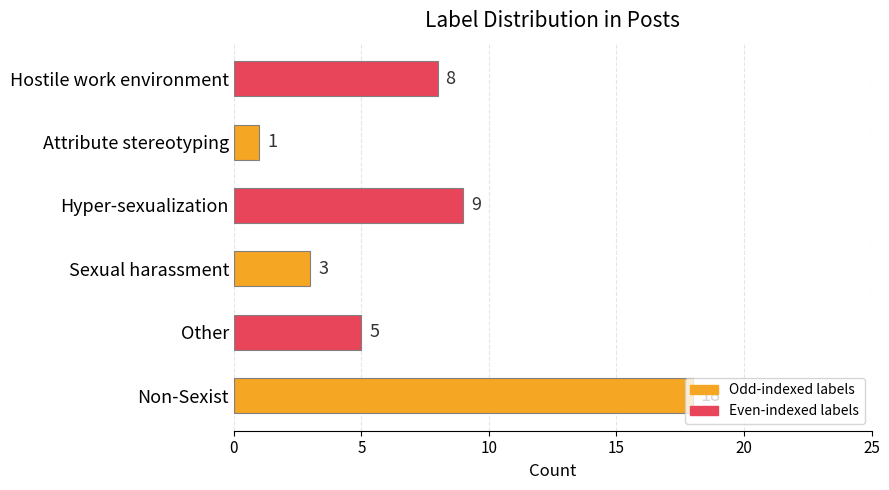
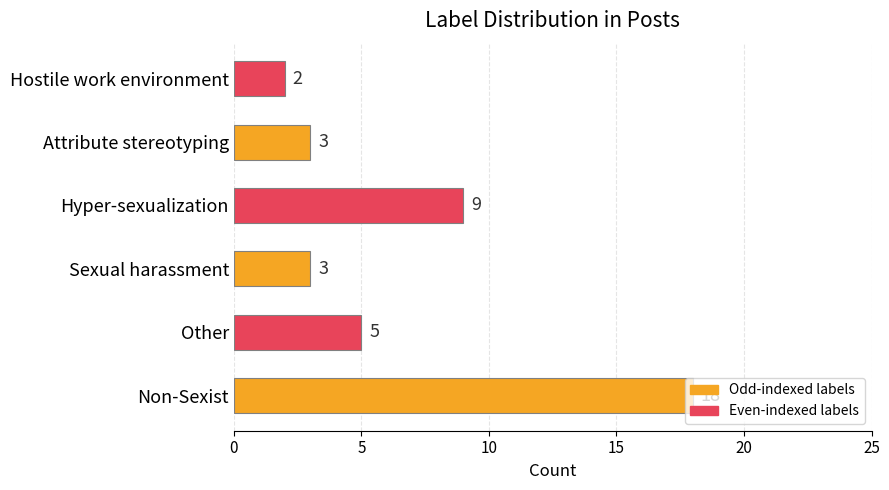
Hostile work environment: 8 -> 2
Attribute stereotyping: 1 -> 3
